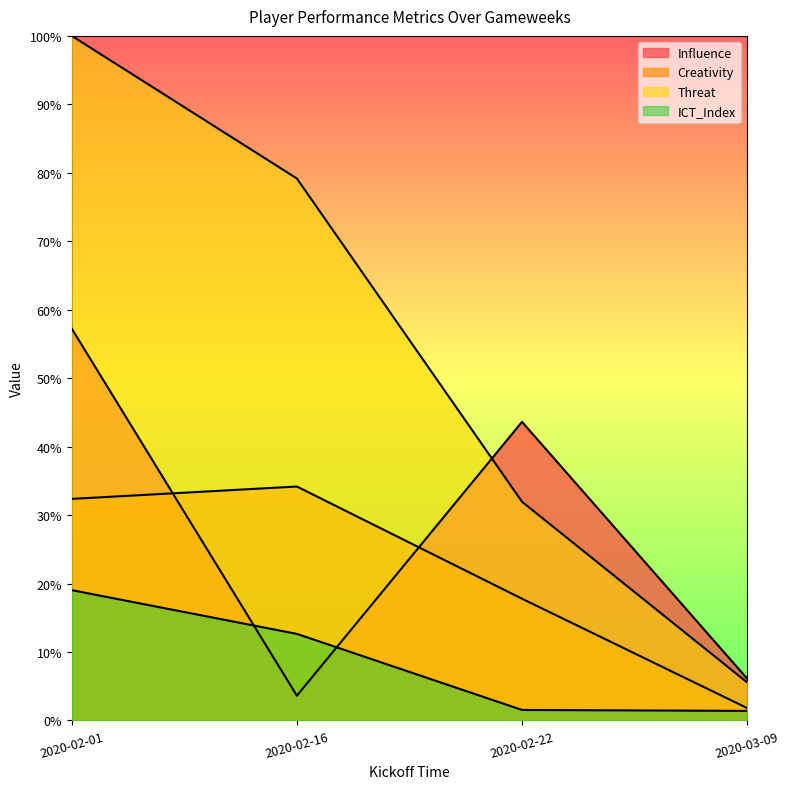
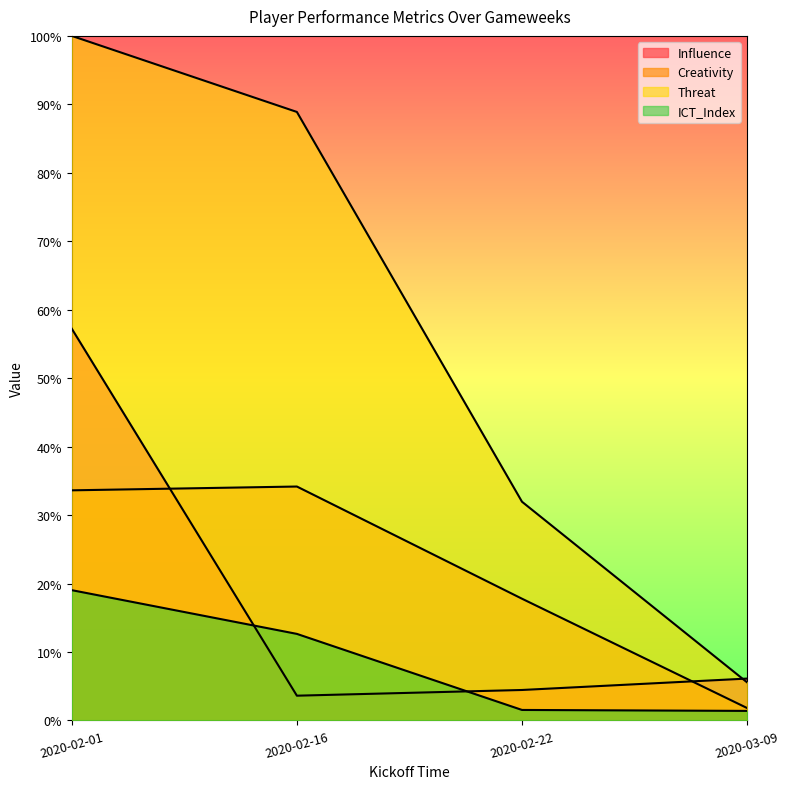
Creativity, 2020-02-01: 32% -> 34%
Threat, 2020-02-16: 79% -> 89%
Influence, 2020-02-22: 44% -> 4%
